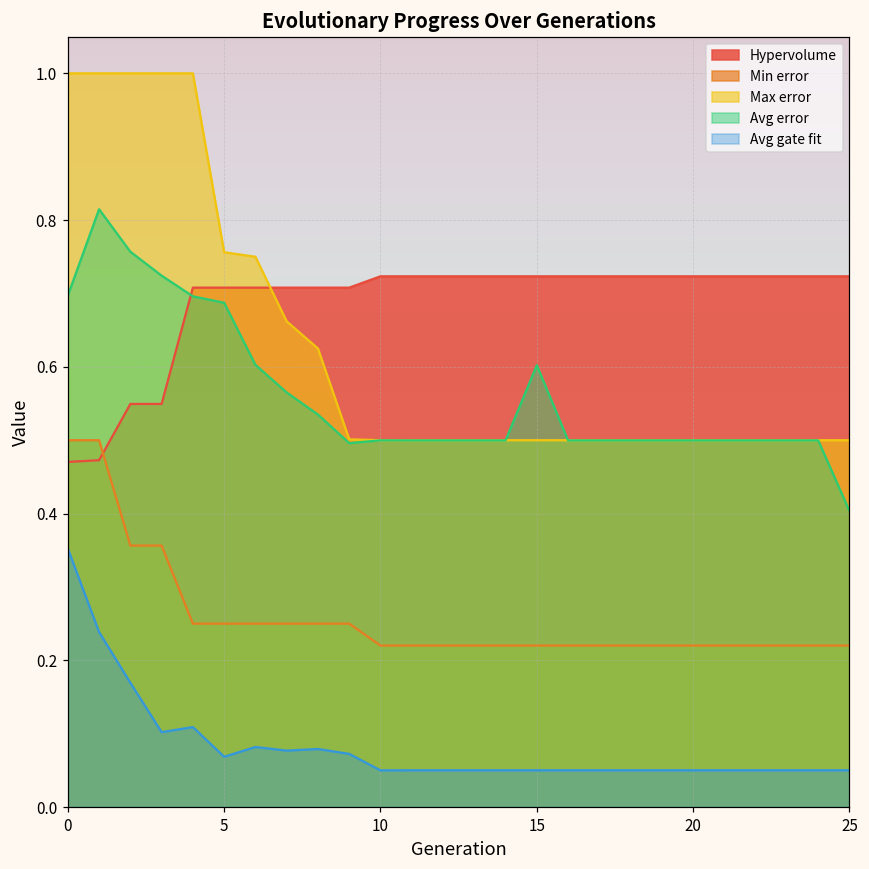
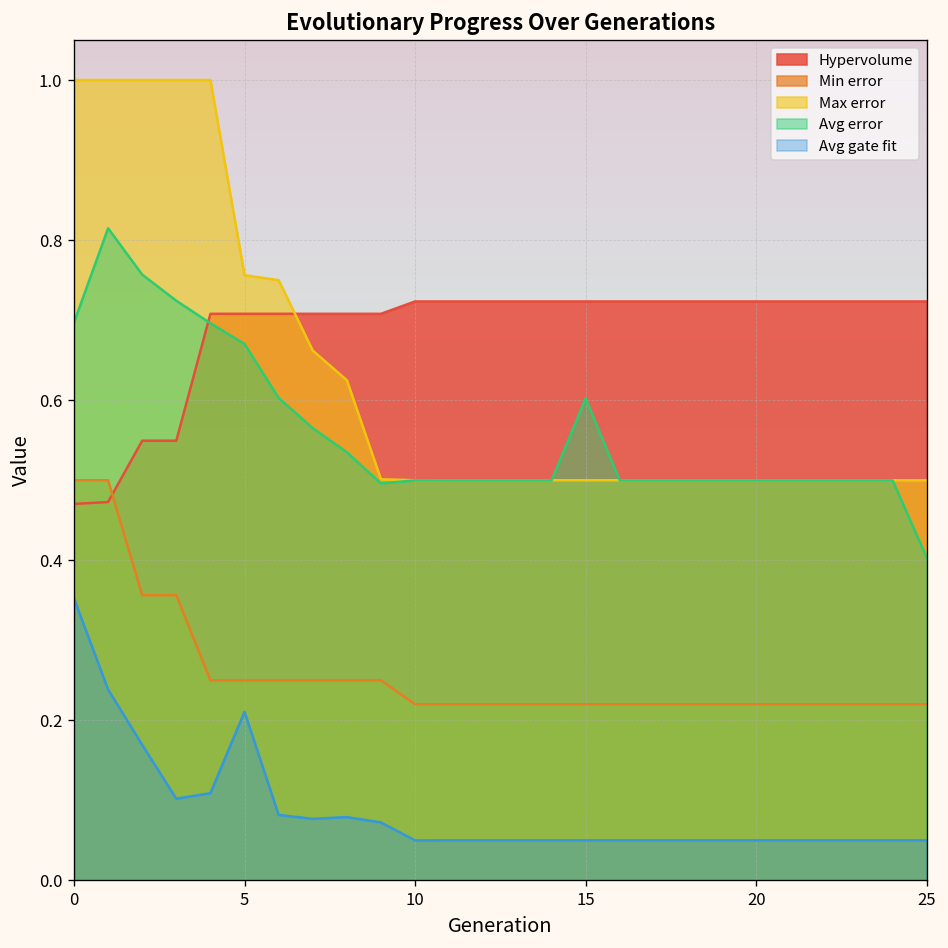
Avg error, 5: 0.69 -> 0.67
Avg gate fit, 5: 0.07 -> 0.21
